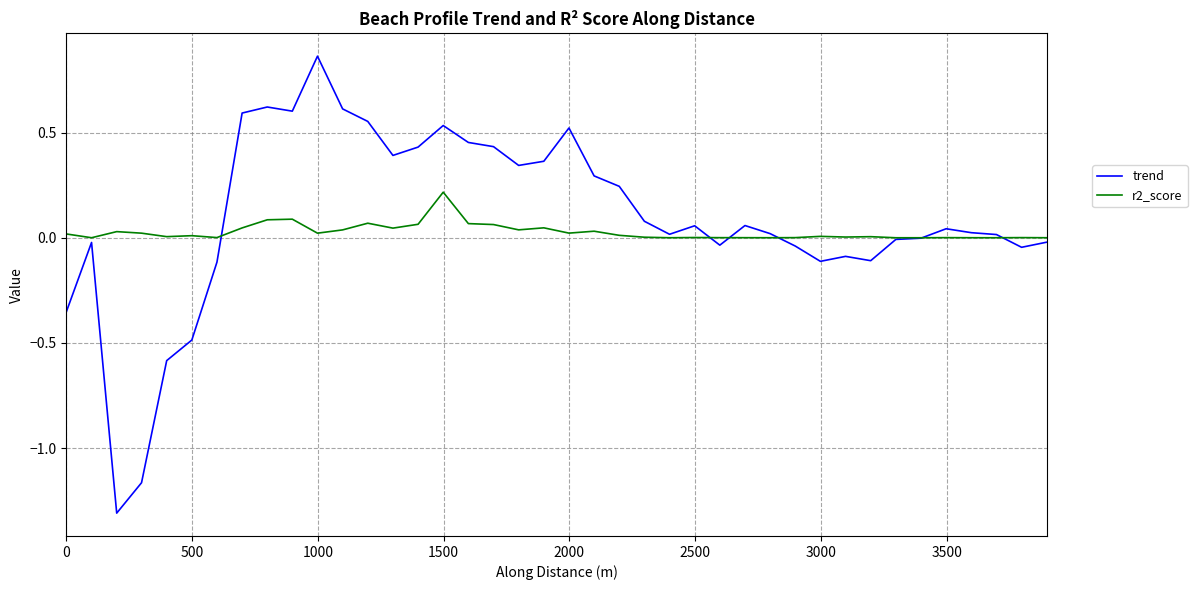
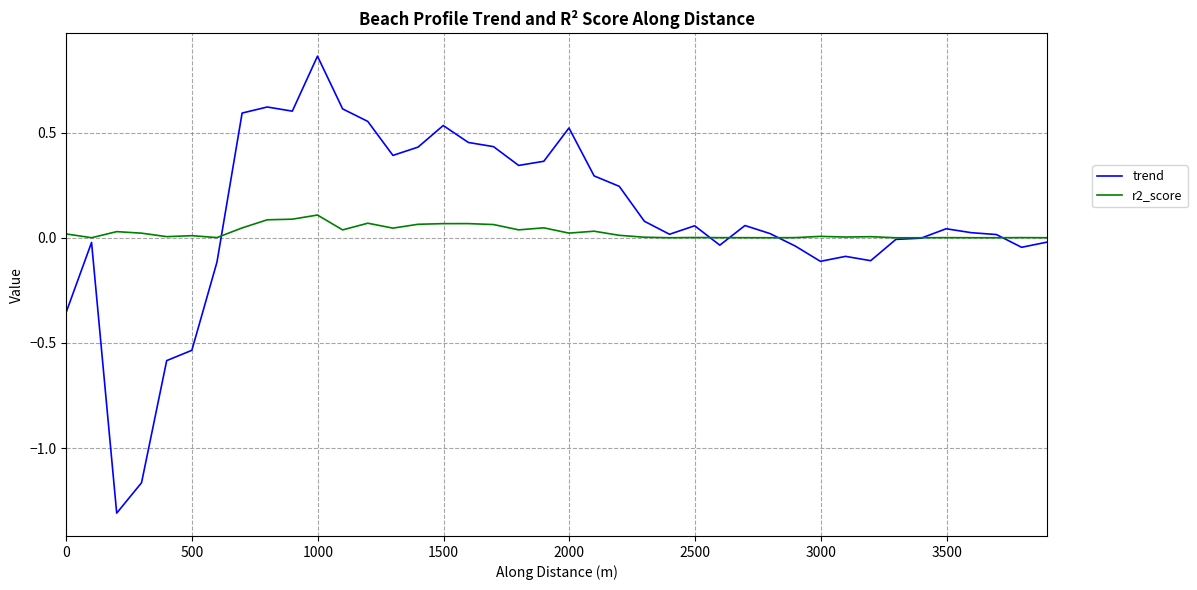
trend, 500: -0.49 -> -0.54
r2_score, 1000: 0.02 -> 0.11
r2_score, 1500: 0.22 -> 0.07
